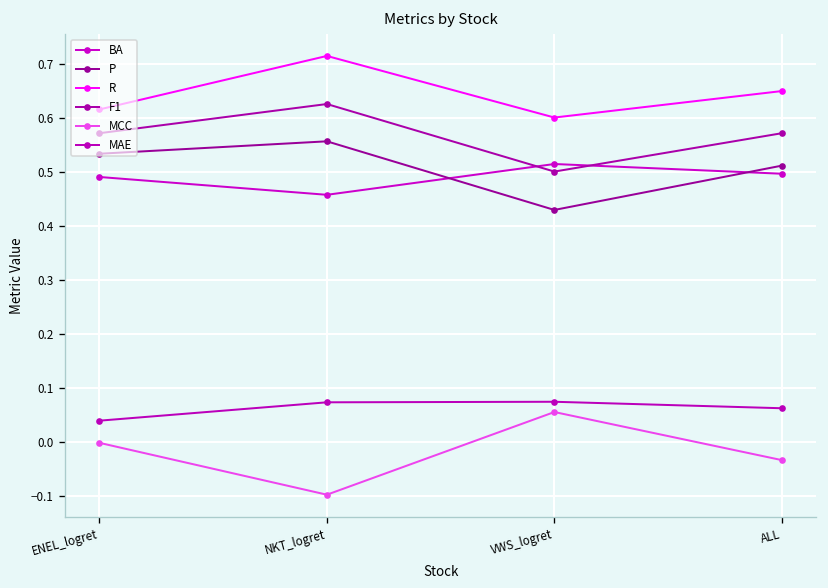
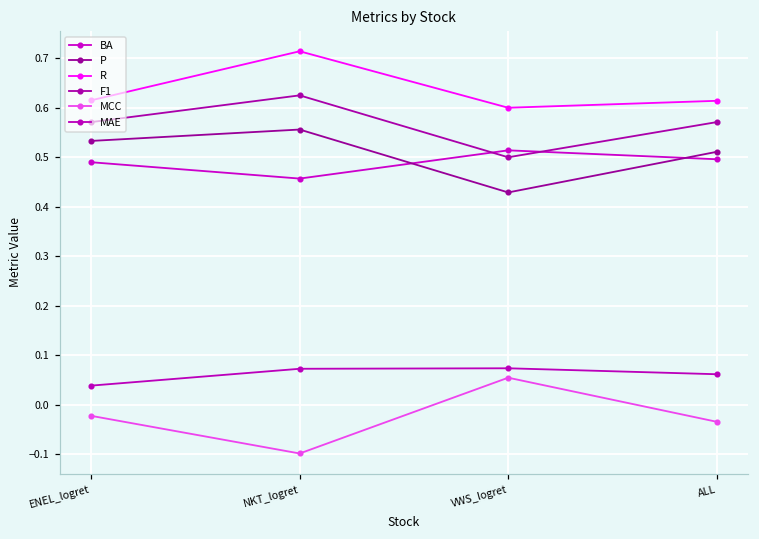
MCC, ENEL_logret: 0.00 -> -0.02
R, ALL: 0.65 -> 0.61
